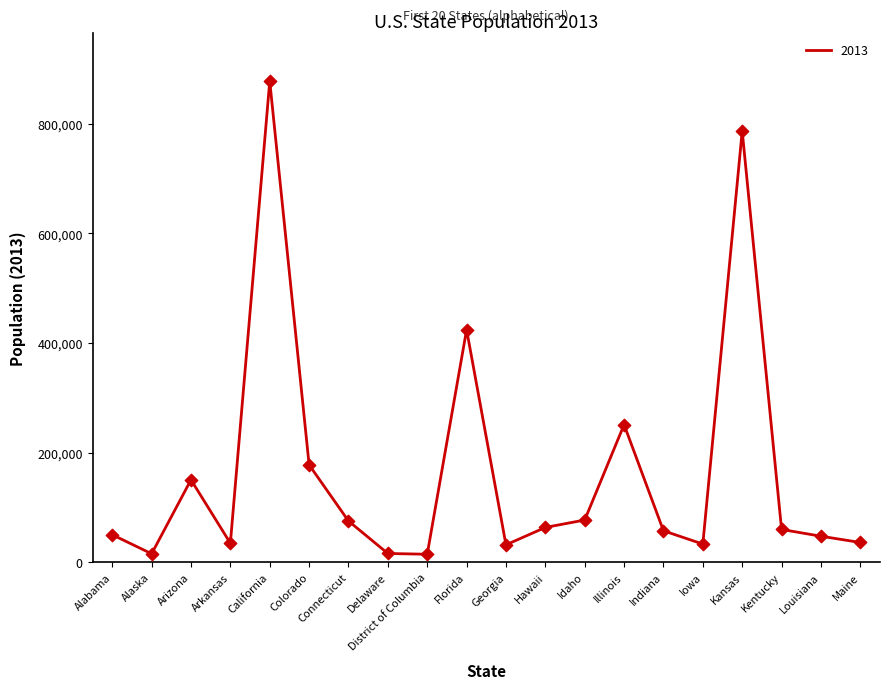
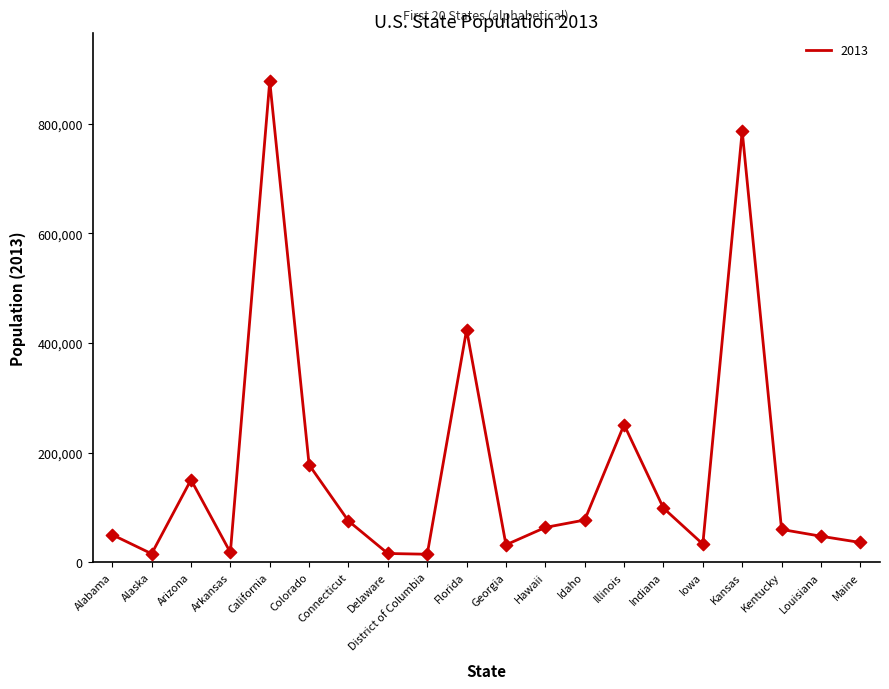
Arkansas: 30,000 -> 20,000
Indiana: 60,000 -> 100,000
